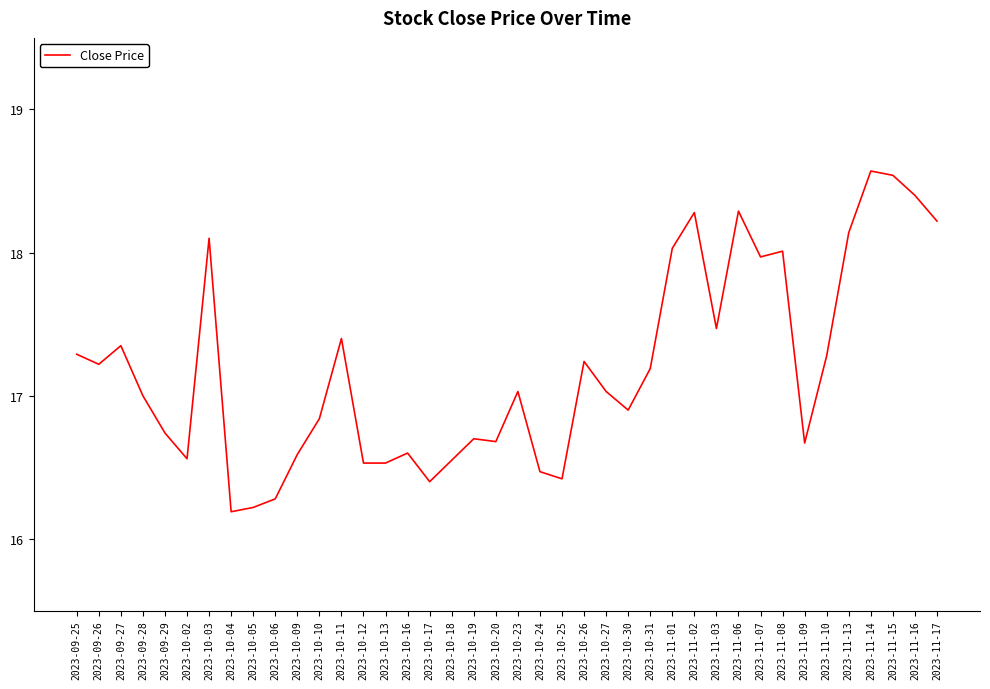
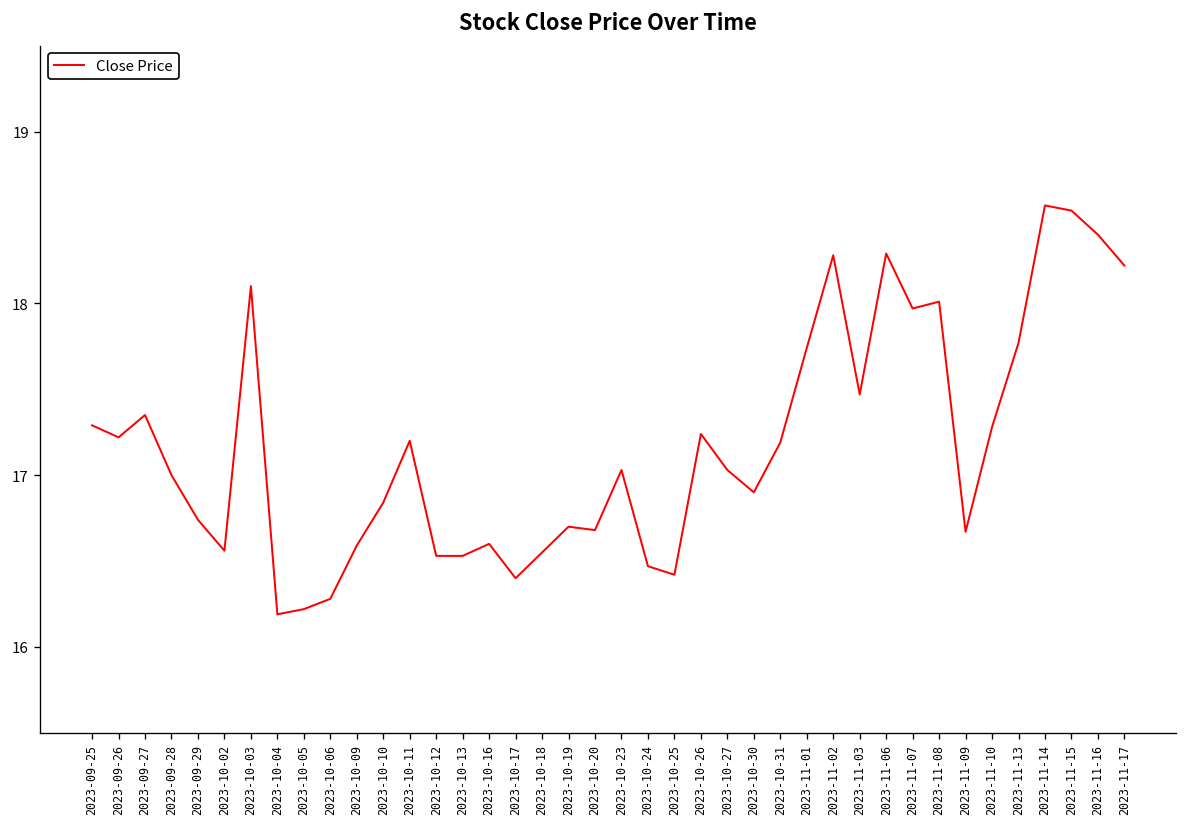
2023-10-11: 17.4 -> 17.2
2023-11-01: 18.03 -> 17.74
2023-11-13: 18.14 -> 17.77
